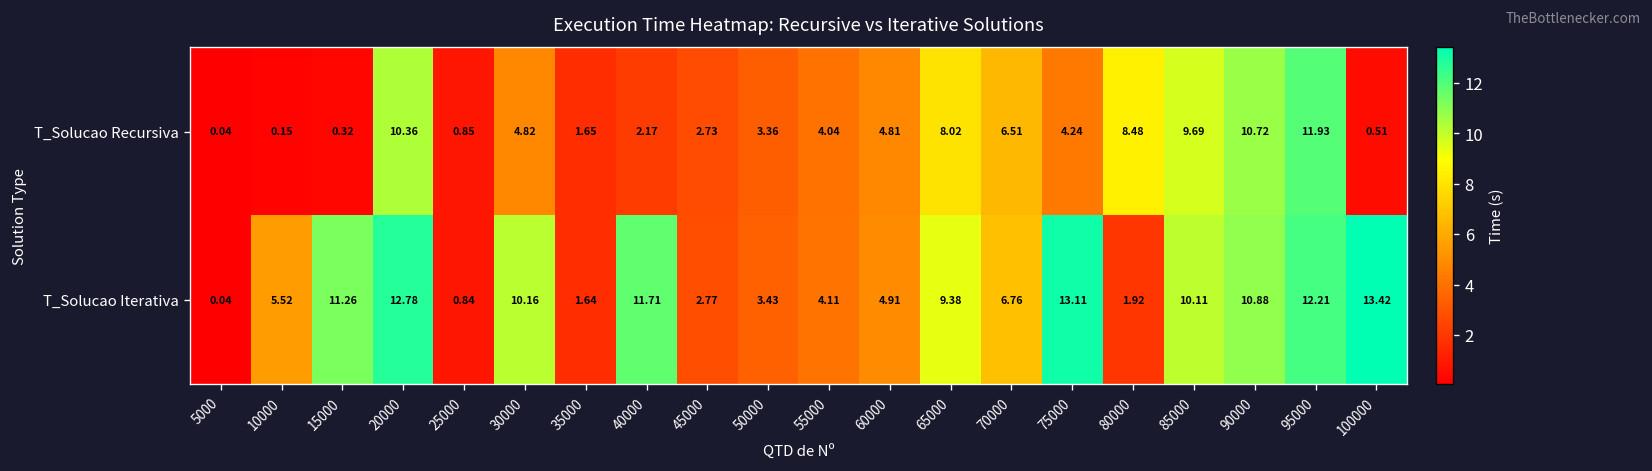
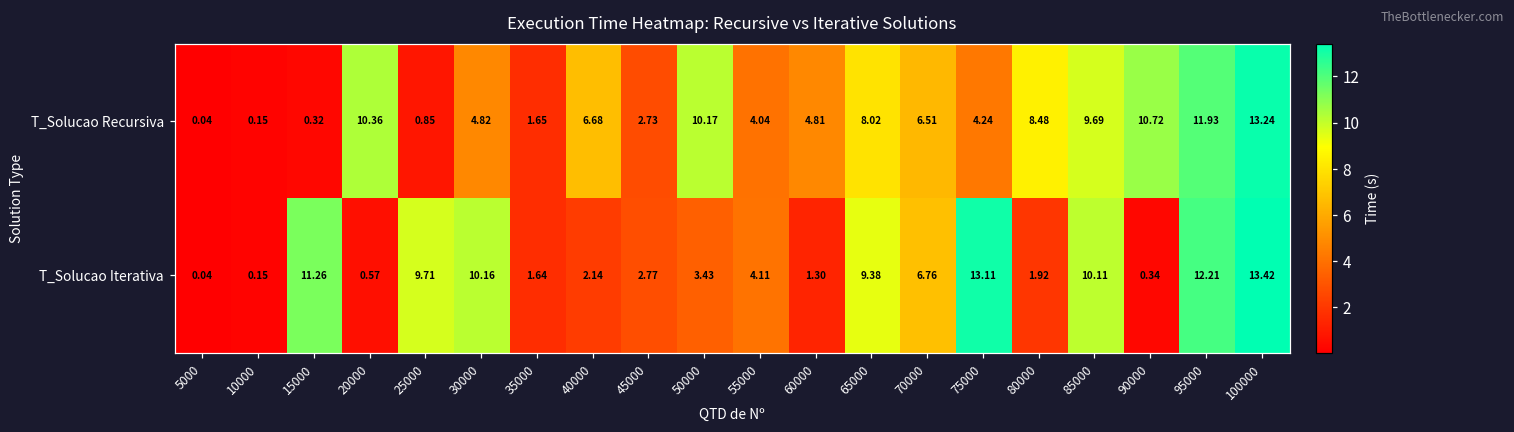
T_Solucao Recursiva, 40000: 2.17 -> 6.68
T_Solucao Recursiva, 50000: 3.36 -> 10.17
T_Solucao Recursiva, 100000: 0.51 -> 13.24
T_Solucao Iterativa, 10000: 5.52 -> 0.15
T_Solucao Iterativa, 20000: 12.78 -> 0.57
T_Solucao Iterativa, 25000: 0.84 -> 9.71
T_Solucao Iterativa, 40000: 11.71 -> 2.14
T_Solucao Iterativa, 60000: 4.91 -> 1.30
T_Solucao Iterativa, 90000: 10.88 -> 0.34
